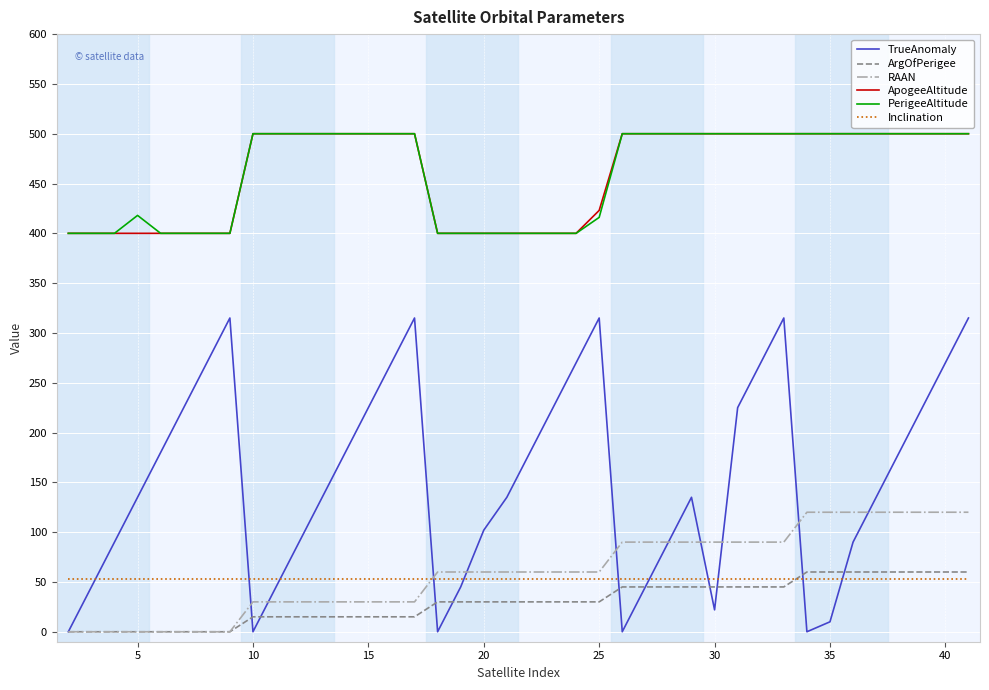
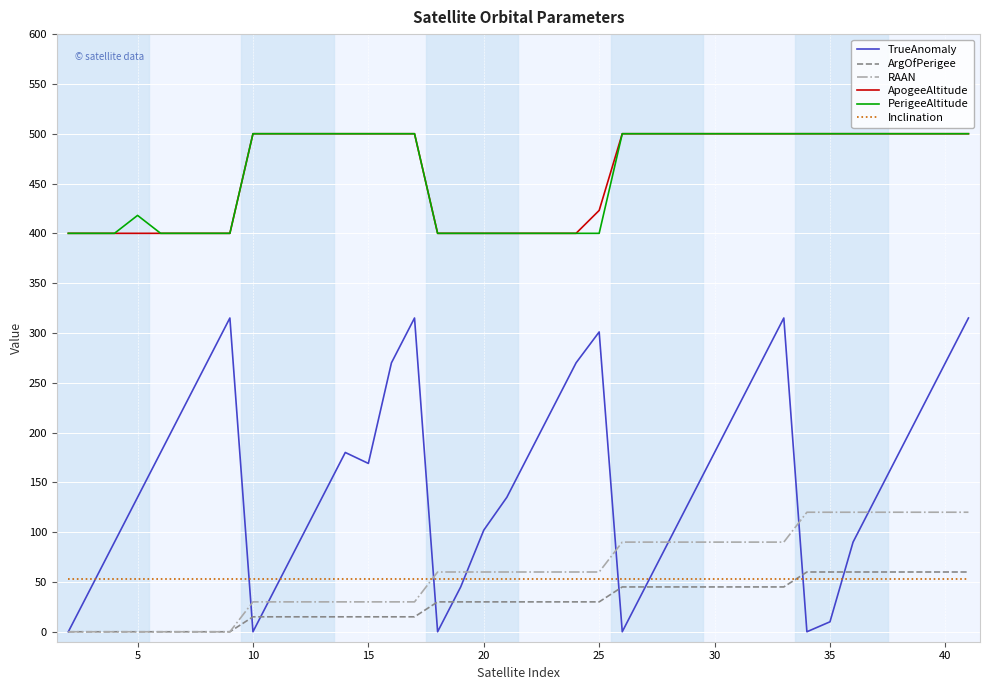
TrueAnomaly, 15: 230 -> 170
TrueAnomaly, 25: 320 -> 300
PerigeeAltitude, 25: 420 -> 400
TrueAnomaly, 30: 20 -> 180
